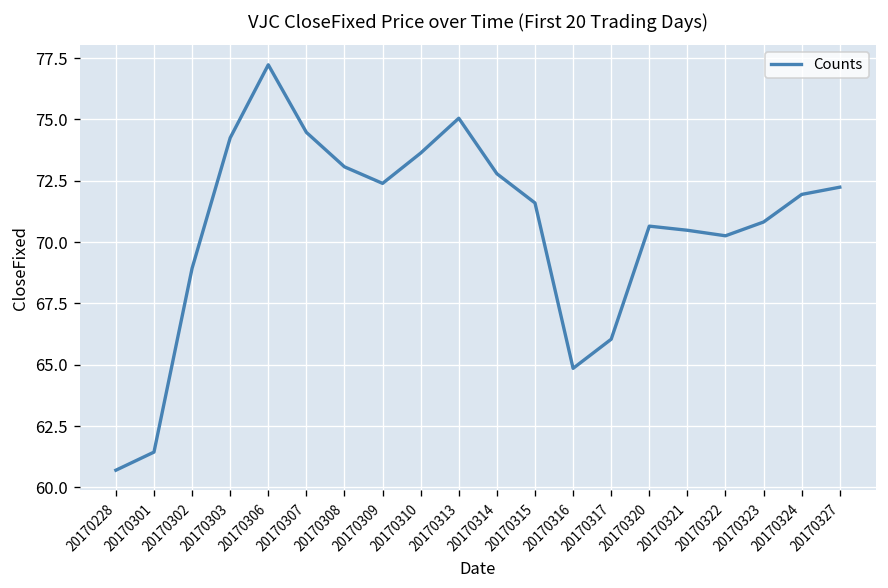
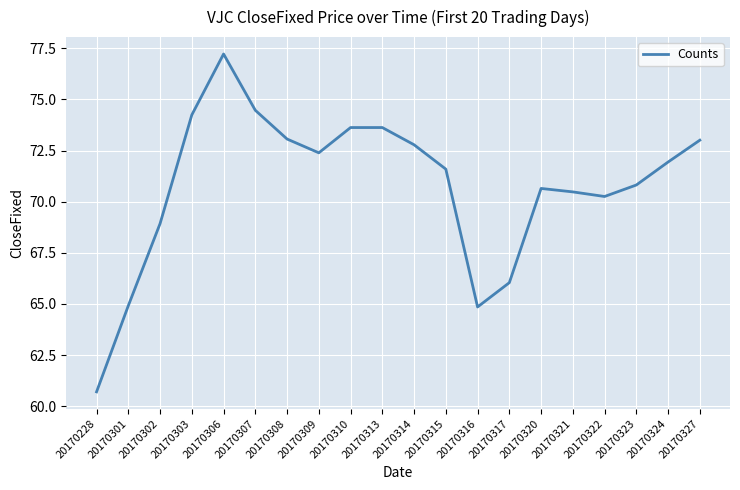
20170301: 61.4 -> 64.9
20170313: 75.0 -> 73.6
20170327: 72.2 -> 73.0
